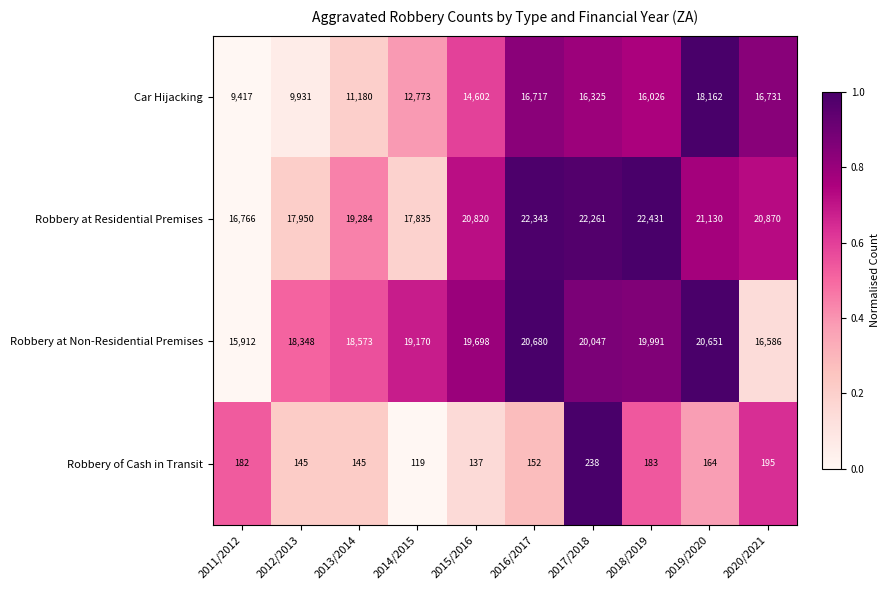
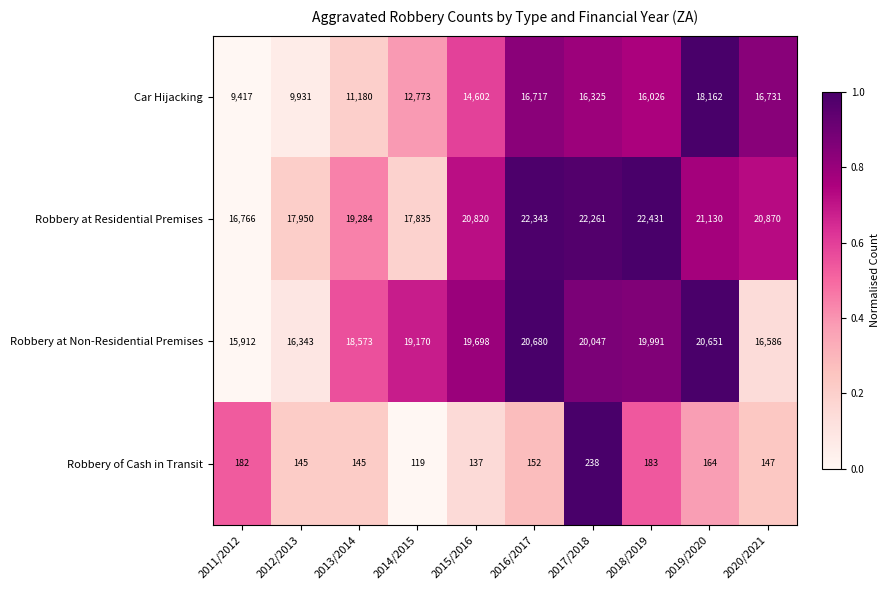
Robbery at Non-Residential Premises, 2012/2013: 18,348 -> 16,343
Robbery of Cash in Transit, 2020/2021: 195 -> 147
